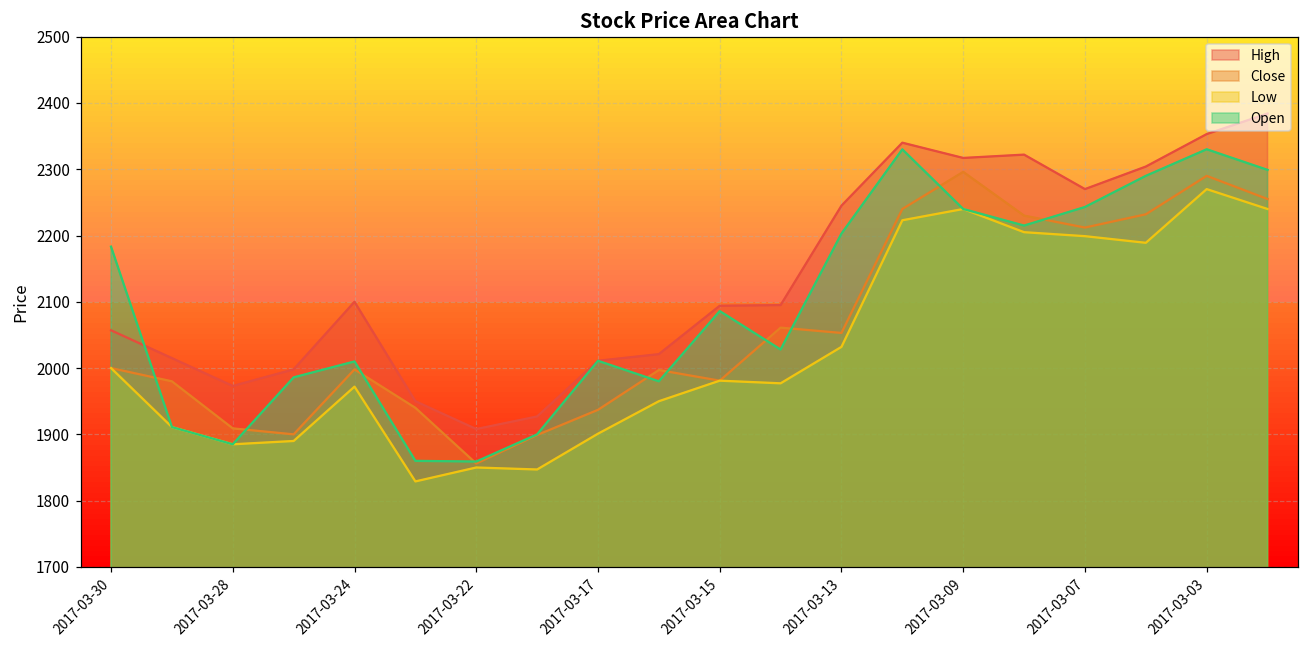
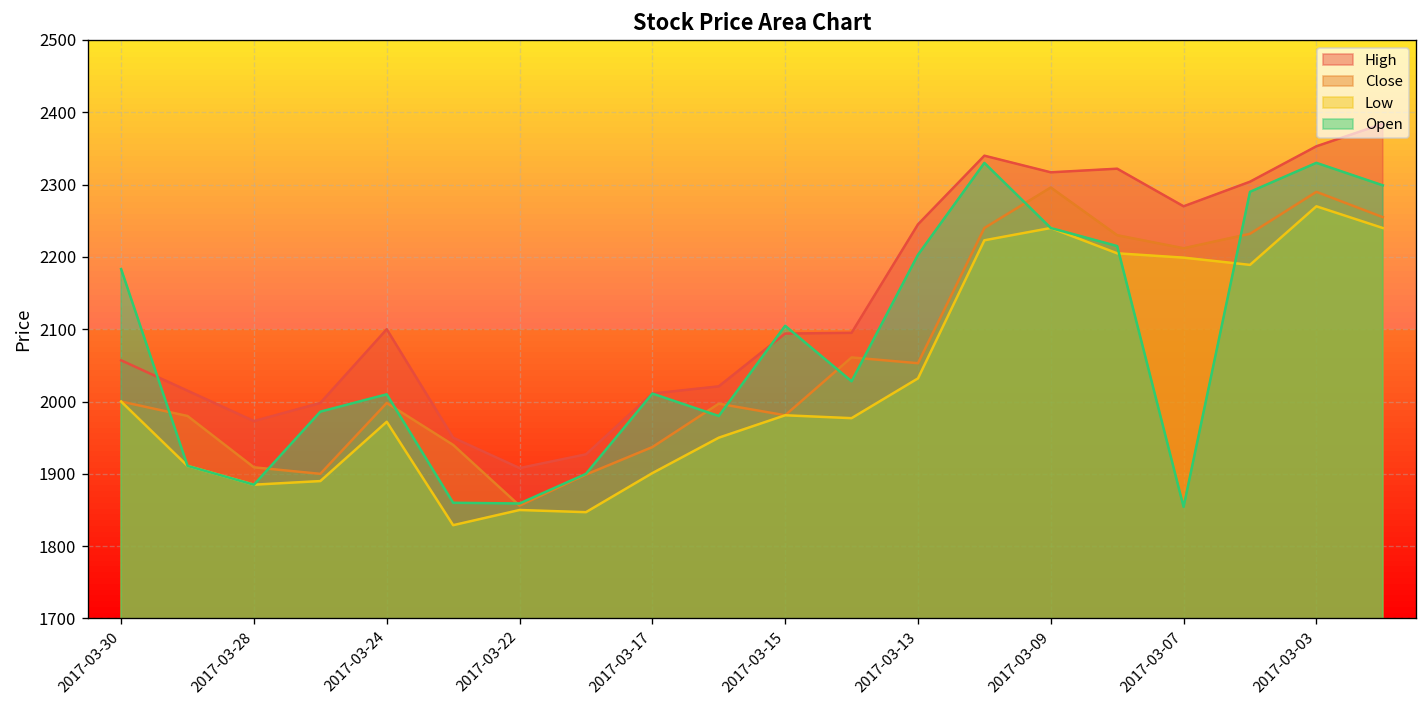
Open, 2017-03-15: 2090 -> 2100
Open, 2017-03-07: 2240 -> 1850
